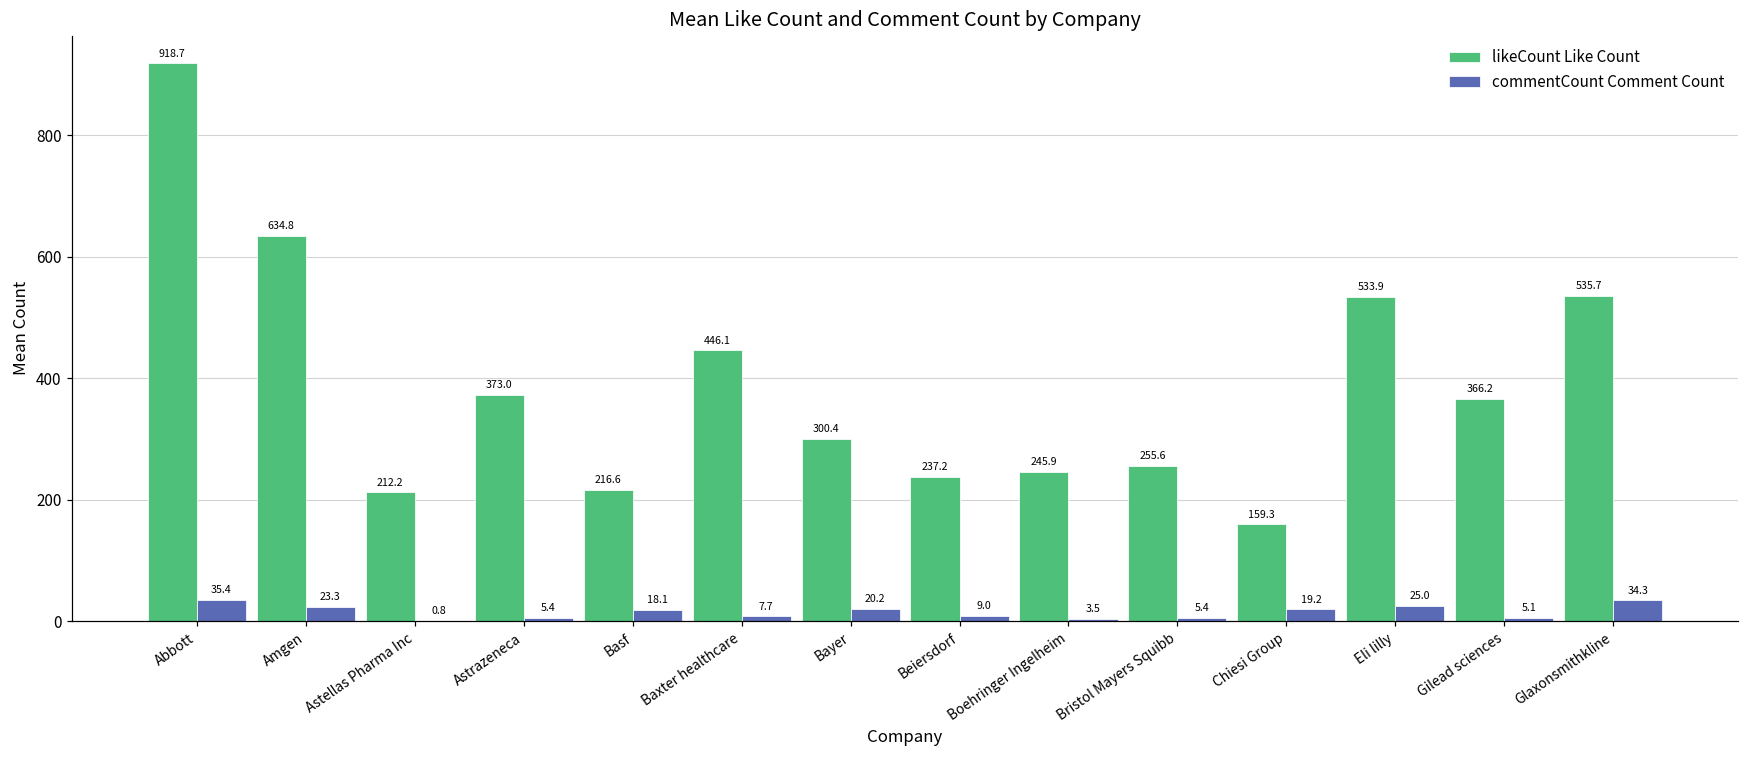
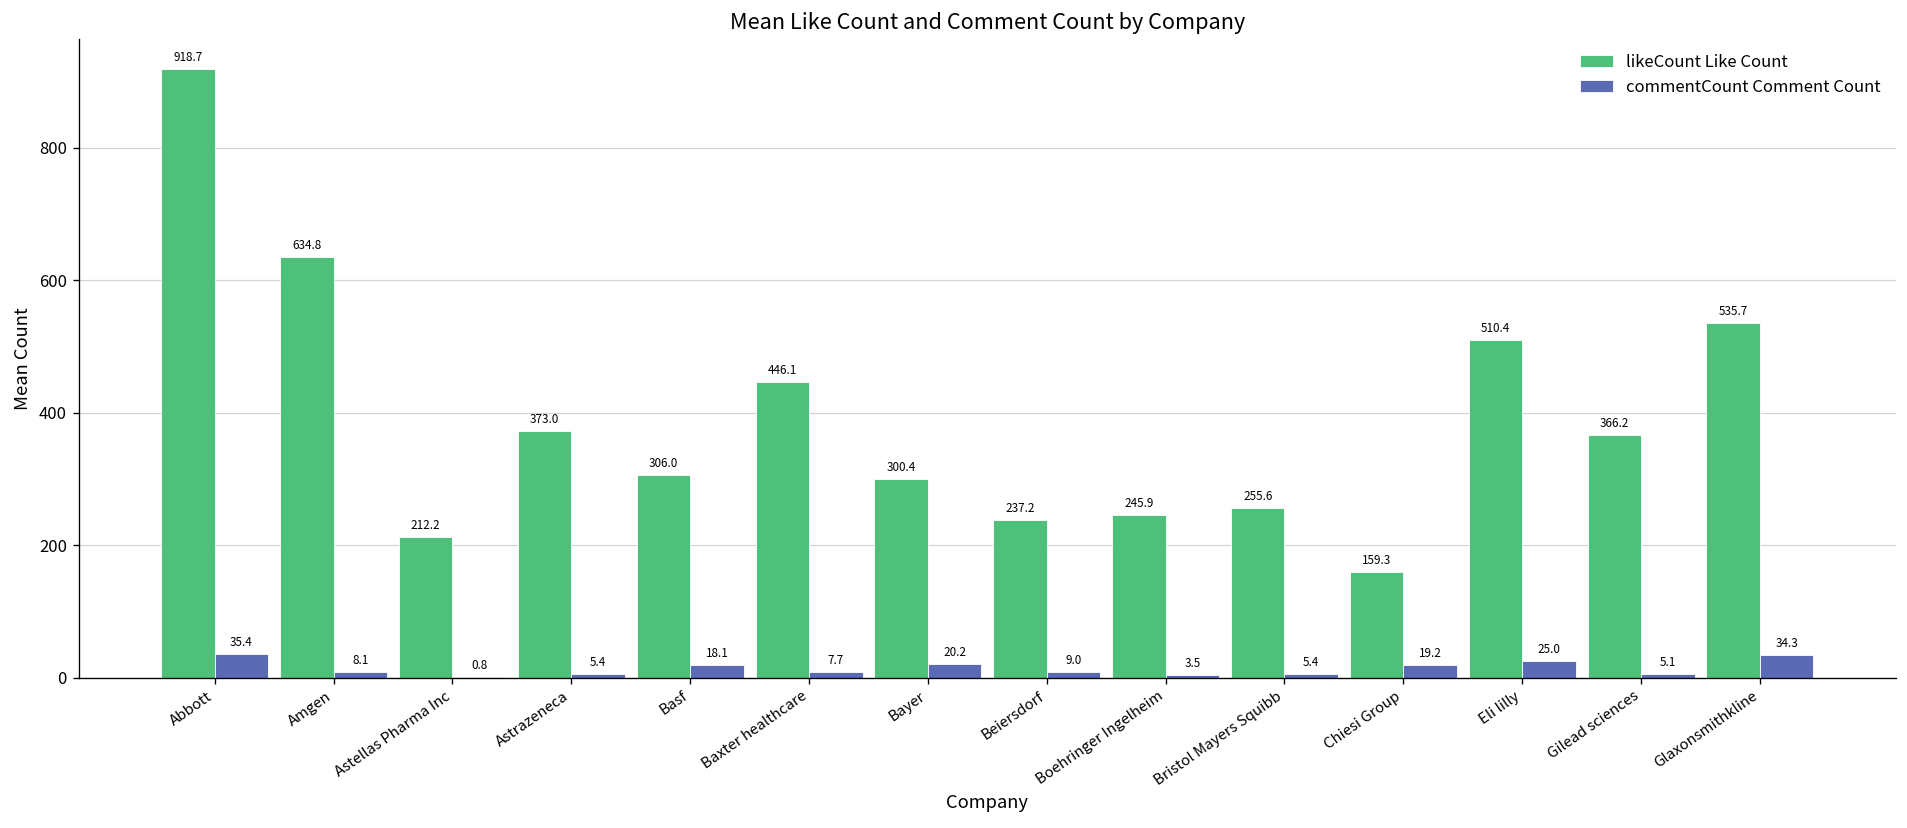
commentCount Comment Count, Amgen: 23.3 -> 8.1
likeCount Like Count, Basf: 216.6 -> 306.0
likeCount Like Count, Eli lilly: 533.9 -> 510.4
